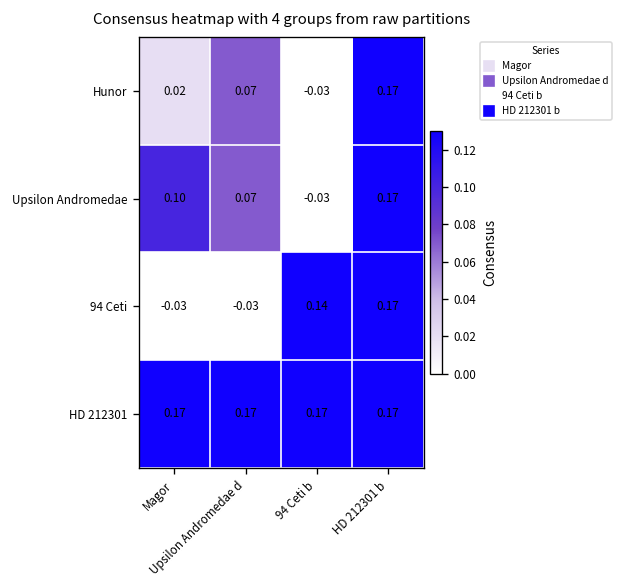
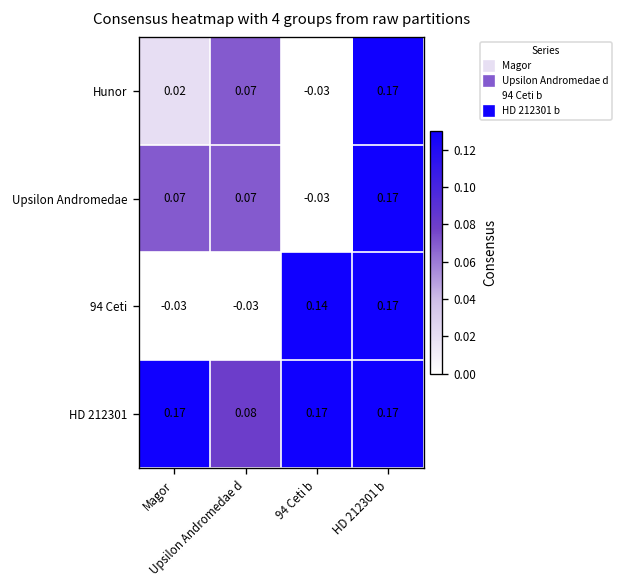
Upsilon Andromedae, Magor: 0.10 -> 0.07
HD 212301, Upsilon Andromedae d: 0.17 -> 0.08
